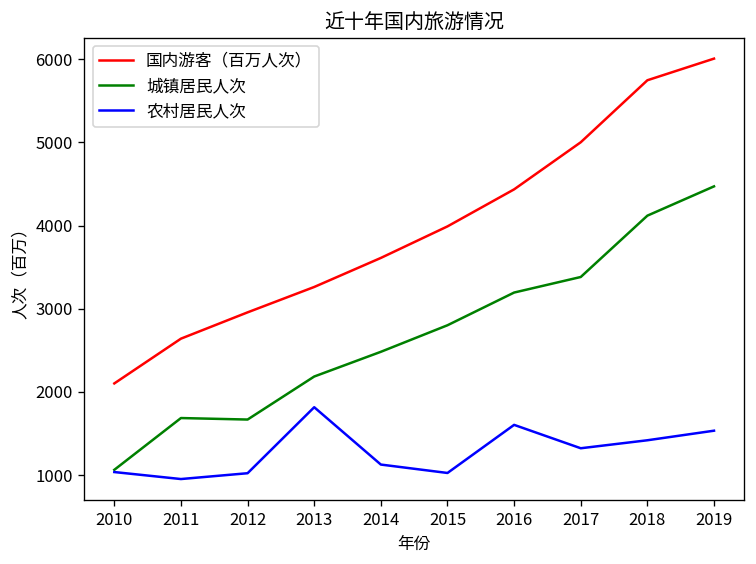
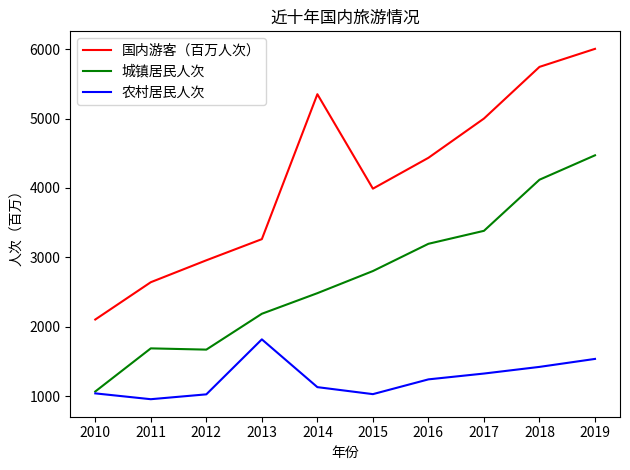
国内游客（百万人次）, 2014: 3600 -> 5400
农村居民人次, 2016: 1600 -> 1200
